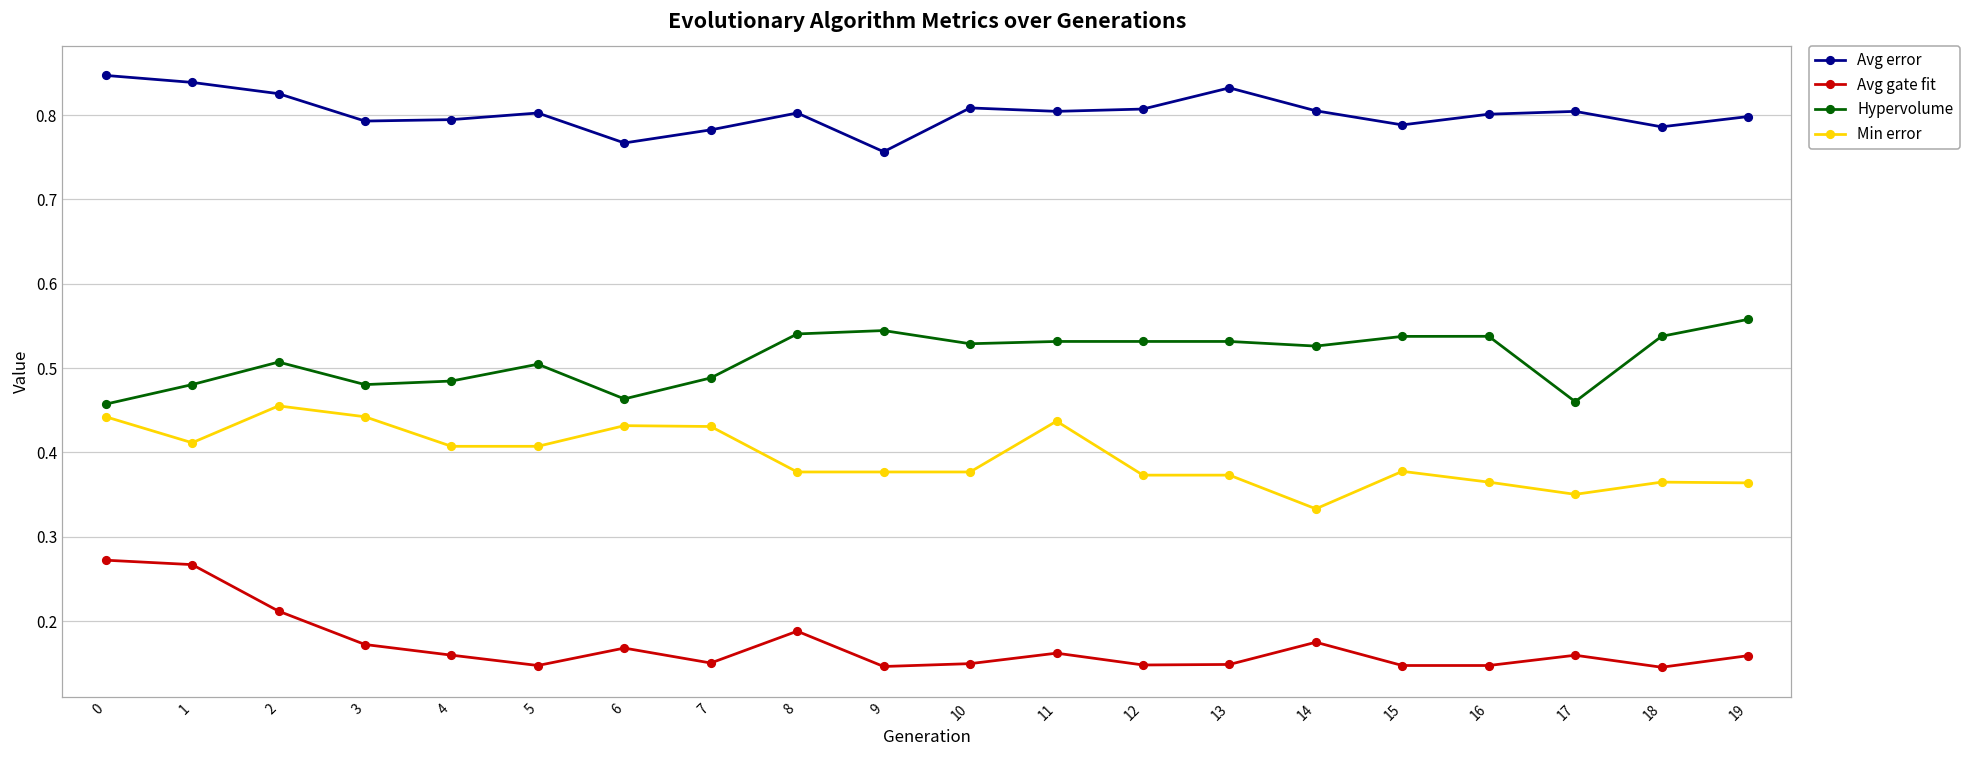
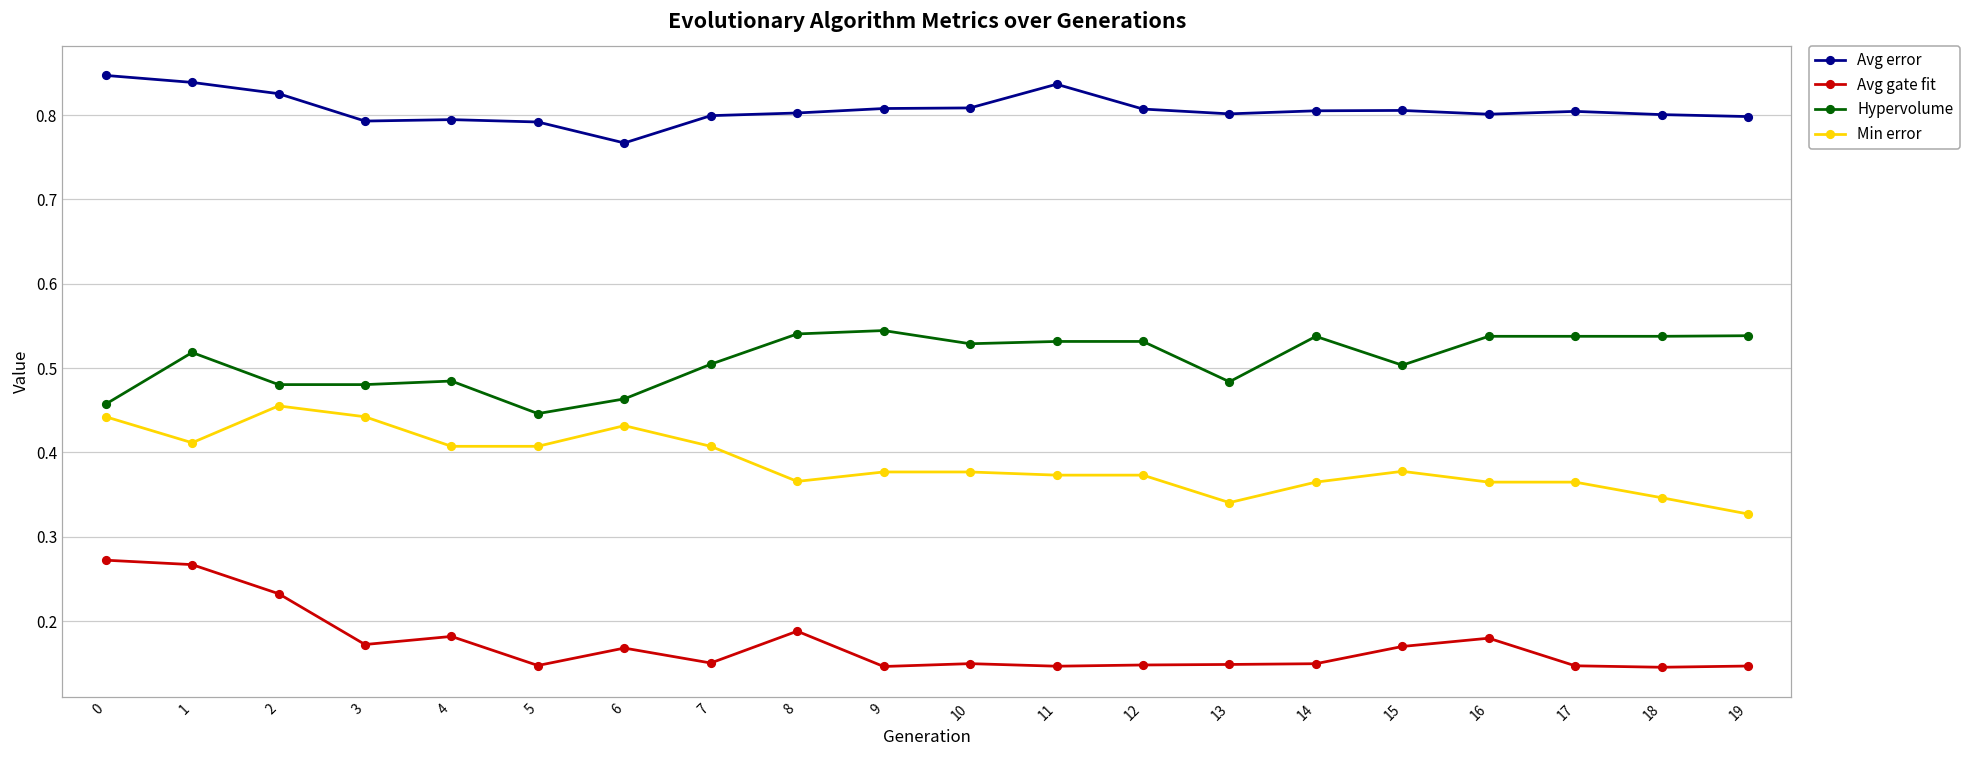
Hypervolume, 1: 0.48 -> 0.52
Avg gate fit, 2: 0.21 -> 0.23
Hypervolume, 2: 0.51 -> 0.48
Avg gate fit, 4: 0.16 -> 0.18
Avg error, 5: 0.80 -> 0.79
Hypervolume, 5: 0.50 -> 0.45
Avg error, 7: 0.78 -> 0.80
Hypervolume, 7: 0.49 -> 0.50
Min error, 7: 0.43 -> 0.41
Min error, 8: 0.38 -> 0.37
Avg error, 9: 0.76 -> 0.81
Avg error, 11: 0.80 -> 0.84
Avg gate fit, 11: 0.16 -> 0.15
Min error, 11: 0.44 -> 0.37
Avg error, 13: 0.83 -> 0.80
Hypervolume, 13: 0.53 -> 0.48
Min error, 13: 0.37 -> 0.34
Avg gate fit, 14: 0.17 -> 0.15
Hypervolume, 14: 0.53 -> 0.54
Min error, 14: 0.33 -> 0.36
Avg error, 15: 0.79 -> 0.81
Avg gate fit, 15: 0.15 -> 0.17
Hypervolume, 15: 0.54 -> 0.50
Avg gate fit, 16: 0.15 -> 0.18
Avg gate fit, 17: 0.16 -> 0.15
Hypervolume, 17: 0.46 -> 0.54
Min error, 17: 0.35 -> 0.36
Avg error, 18: 0.79 -> 0.80
Min error, 18: 0.36 -> 0.35
Avg gate fit, 19: 0.16 -> 0.15
Hypervolume, 19: 0.56 -> 0.54
Min error, 19: 0.36 -> 0.33
